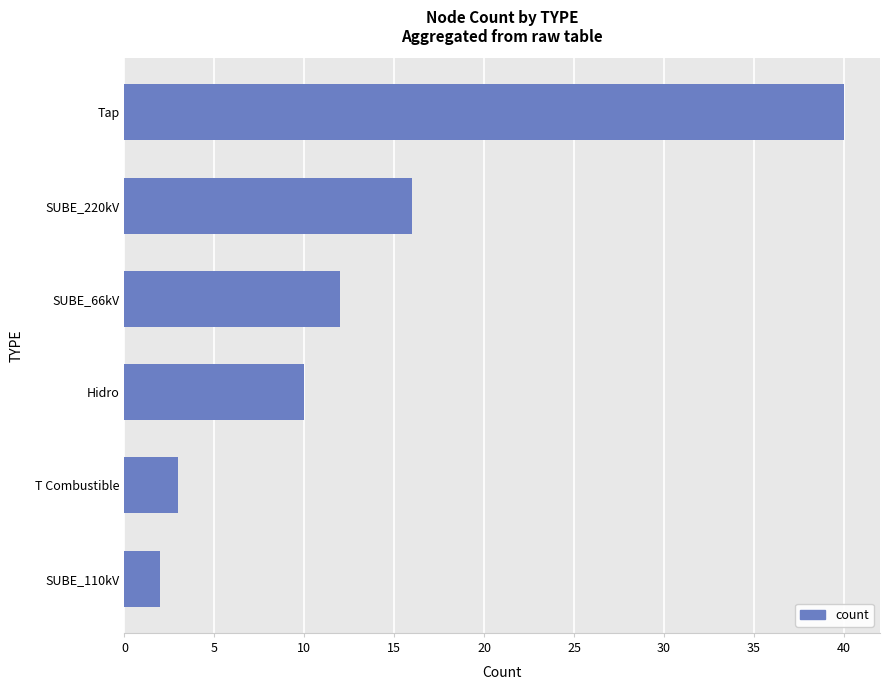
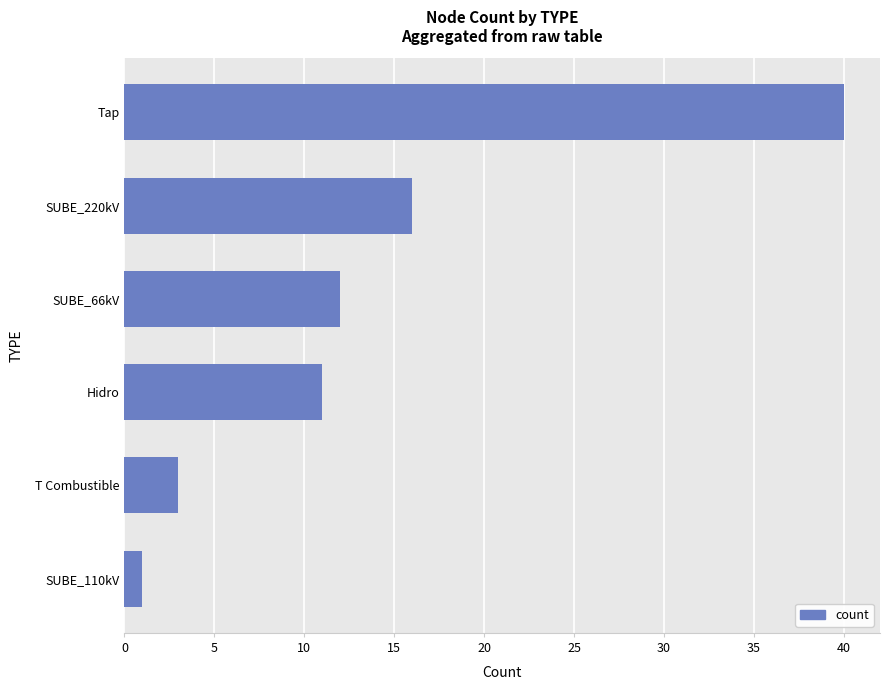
Hidro: 10 -> 11
SUBE_110kV: 2 -> 1
